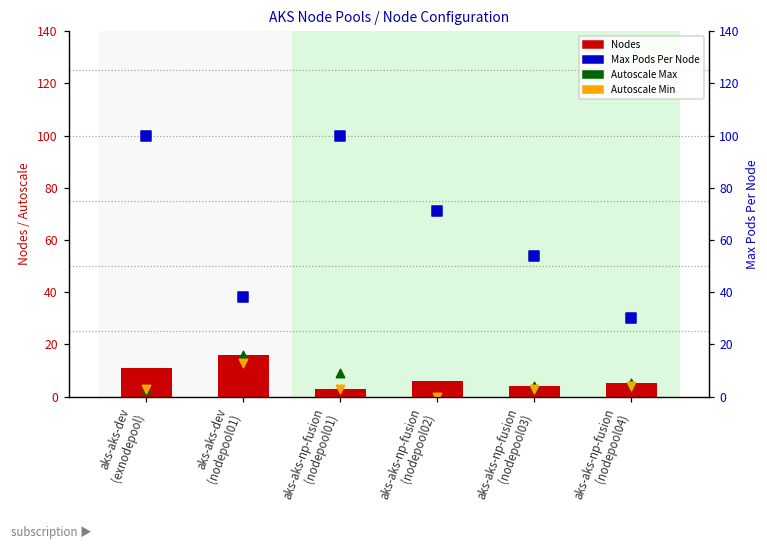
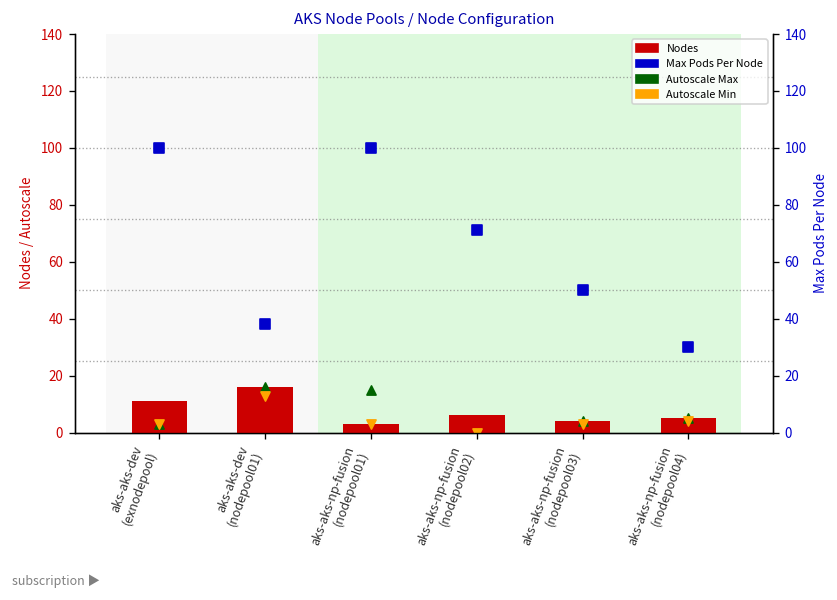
Autoscale Max, aks-aks-np-fusion (nodepool01): 9 -> 15
Max Pods Per Node, aks-aks-np-fusion (nodepool03): 54 -> 50
